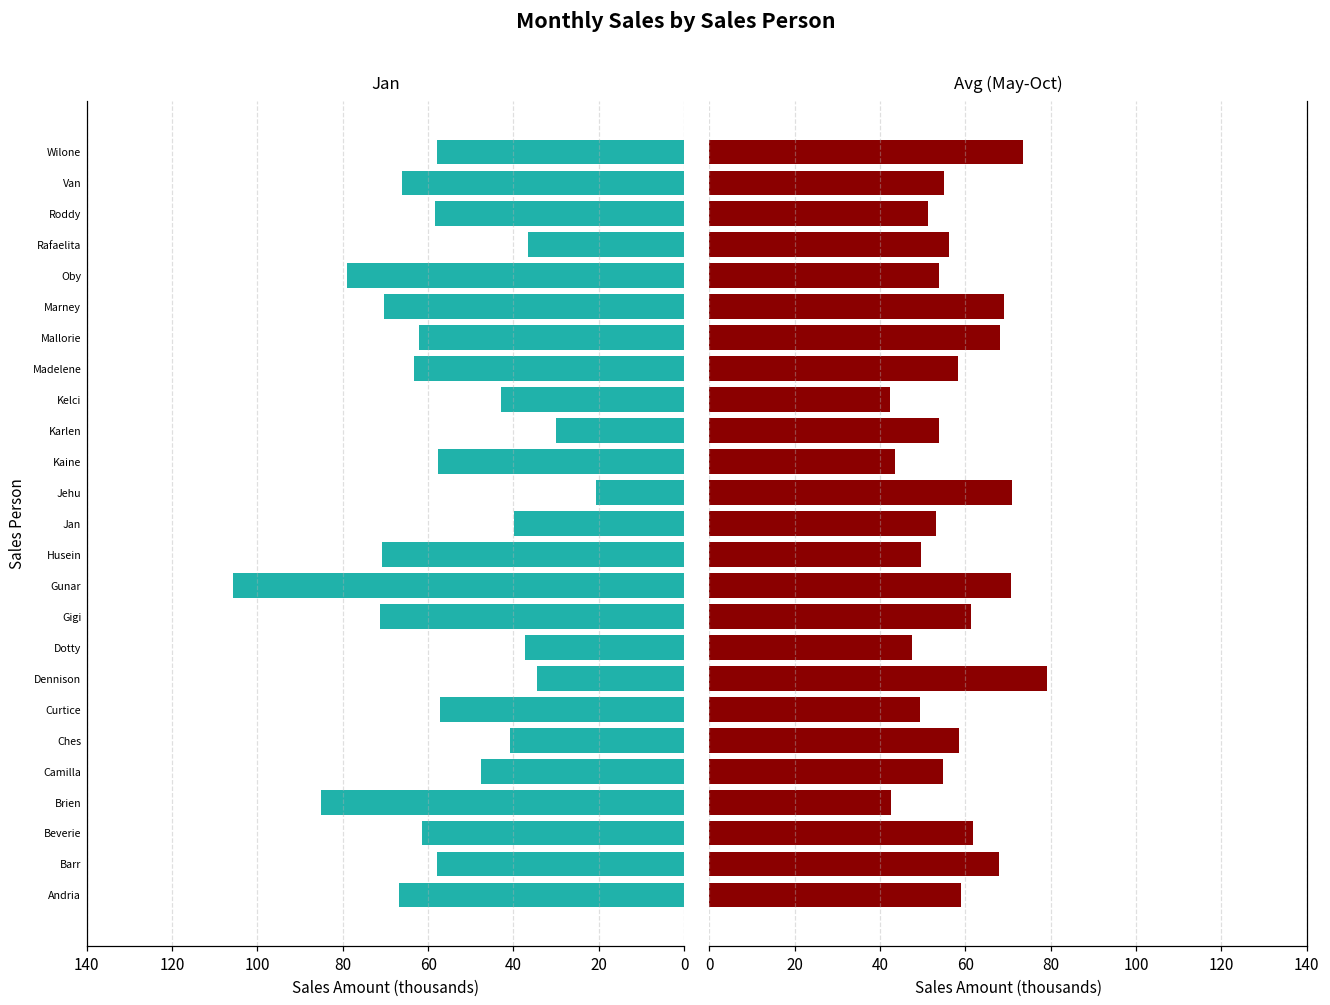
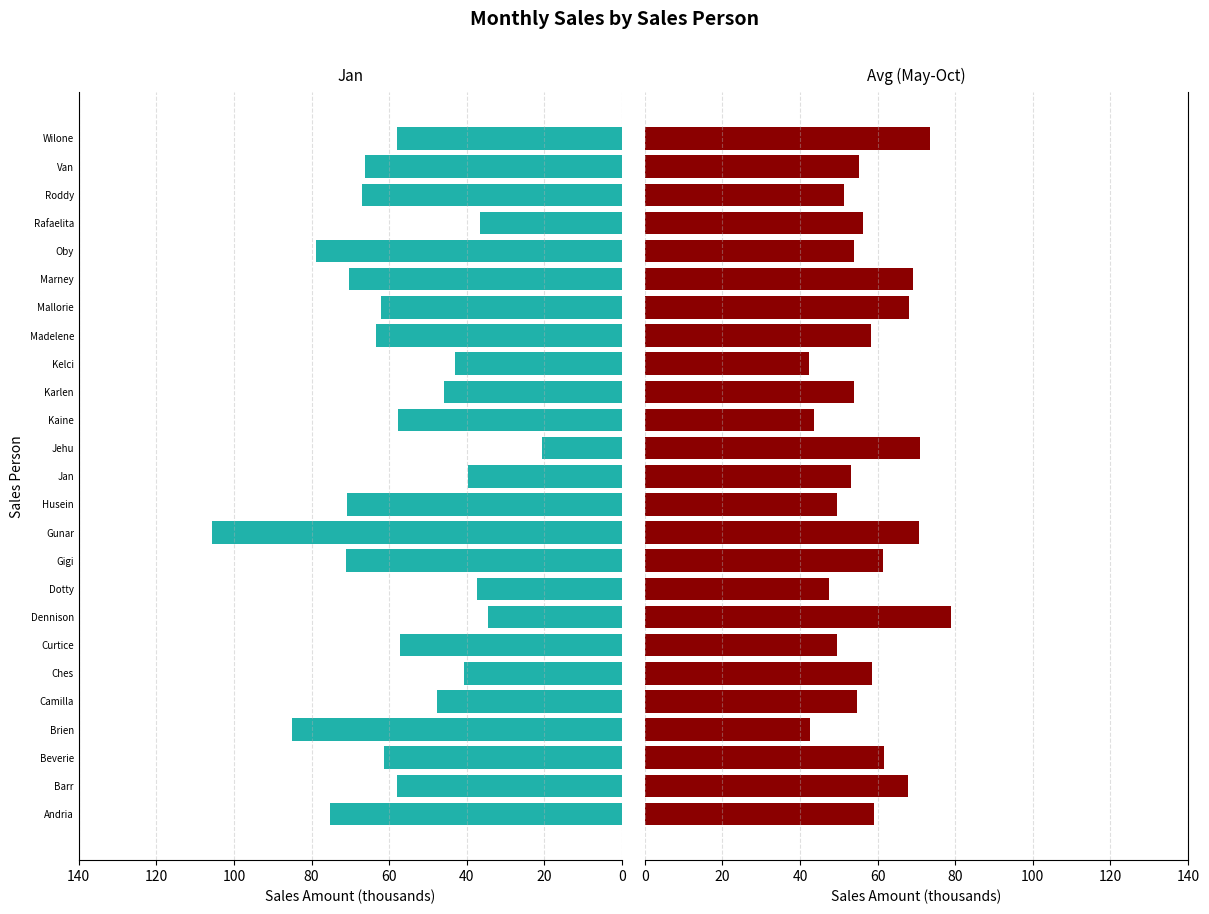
Jan, Roddy: 58 -> 67
Jan, Karlen: 30 -> 46
Jan, Andria: 67 -> 75
